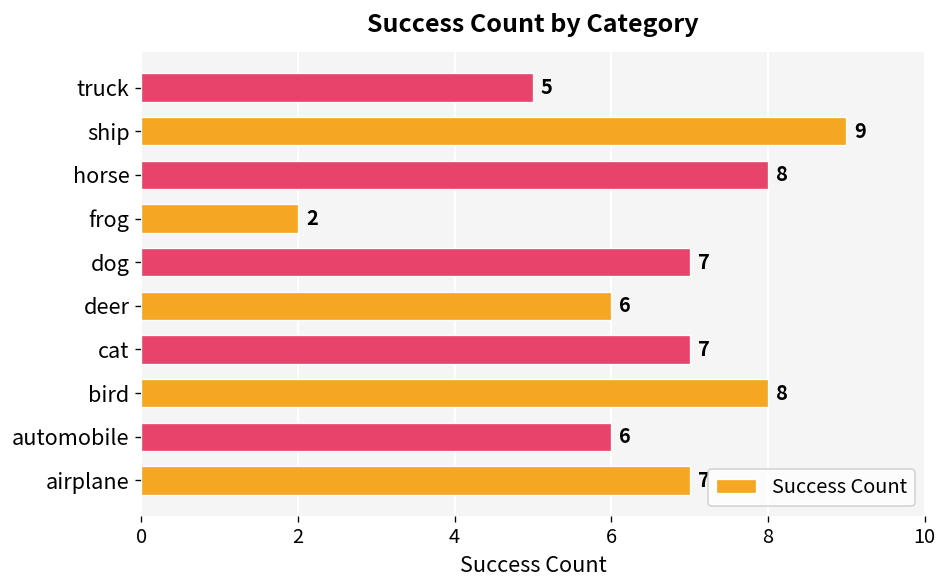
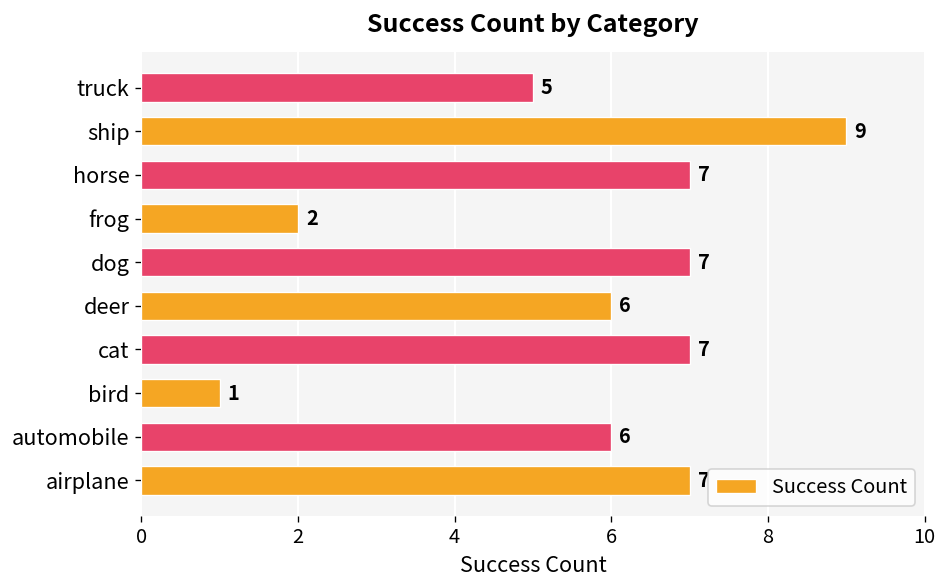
horse: 8 -> 7
bird: 8 -> 1
